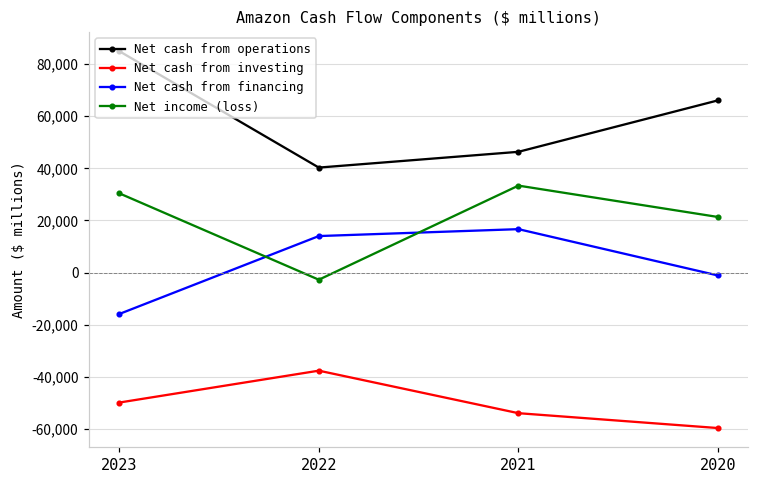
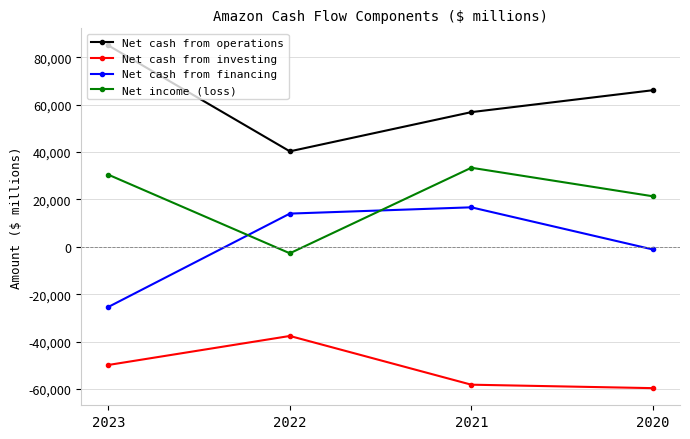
Net cash from financing, 2023: -16,000 -> -25,000
Net cash from operations, 2021: 46,000 -> 57,000
Net cash from investing, 2021: -54,000 -> -58,000
